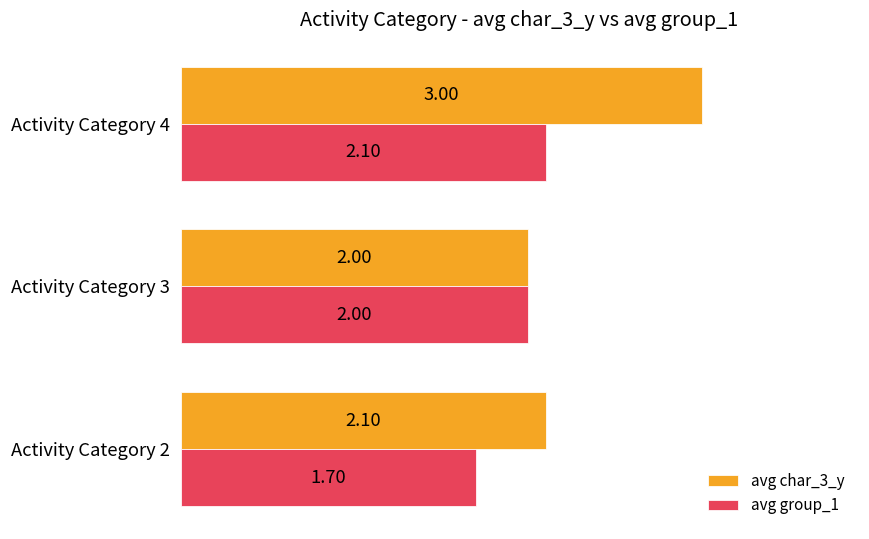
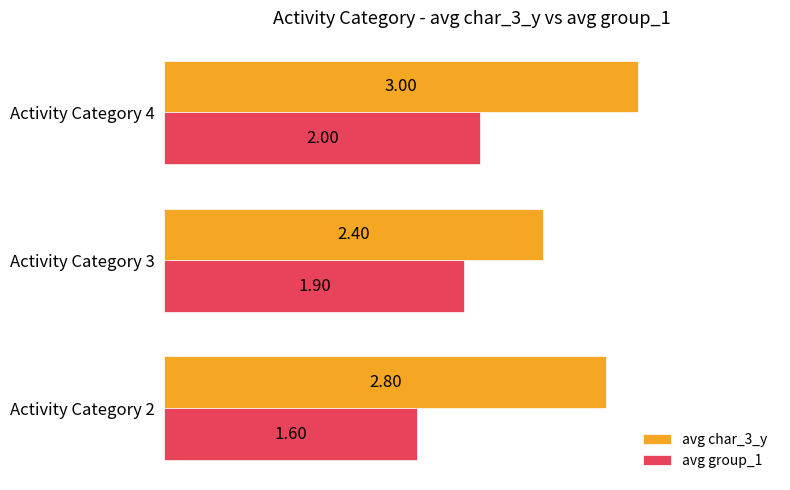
avg group_1, Activity Category 4: 2.10 -> 2.00
avg char_3_y, Activity Category 3: 2.00 -> 2.40
avg group_1, Activity Category 3: 2.00 -> 1.90
avg char_3_y, Activity Category 2: 2.10 -> 2.80
avg group_1, Activity Category 2: 1.70 -> 1.60
